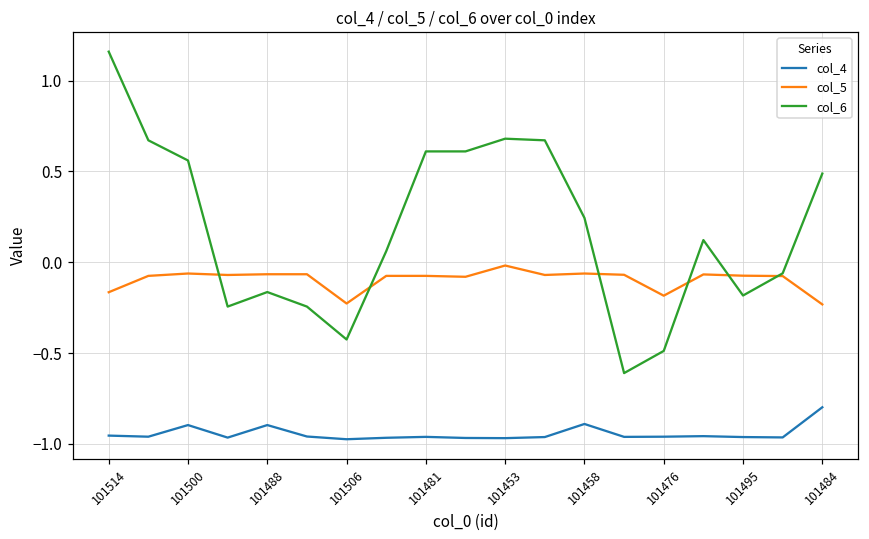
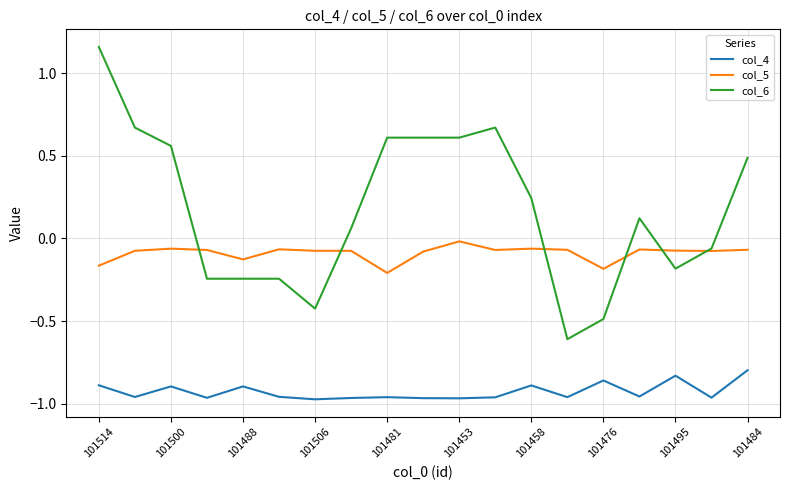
col_4, 101514: -0.95 -> -0.89
col_5, 101488: -0.07 -> -0.13
col_6, 101488: -0.16 -> -0.24
col_5, 101506: -0.23 -> -0.08
col_5, 101481: -0.08 -> -0.21
col_6, 101453: 0.68 -> 0.61
col_4, 101476: -0.96 -> -0.86
col_4, 101495: -0.96 -> -0.83
col_5, 101484: -0.23 -> -0.07
